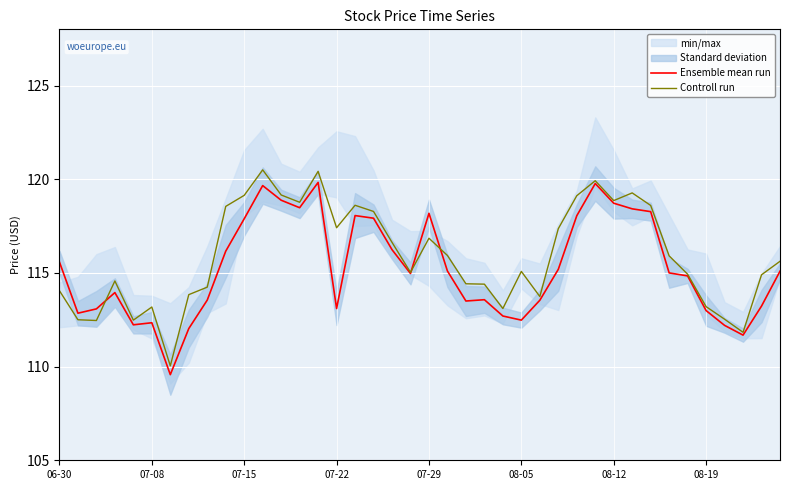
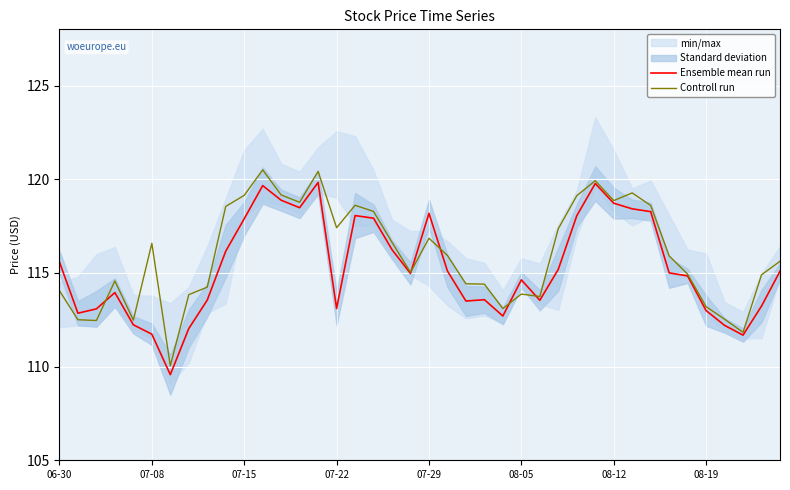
Ensemble mean run, 07-08: 112.3 -> 111.7
Controll run, 07-08: 113.2 -> 116.6
Ensemble mean run, 08-05: 112.5 -> 114.6
Controll run, 08-05: 115.1 -> 113.9
